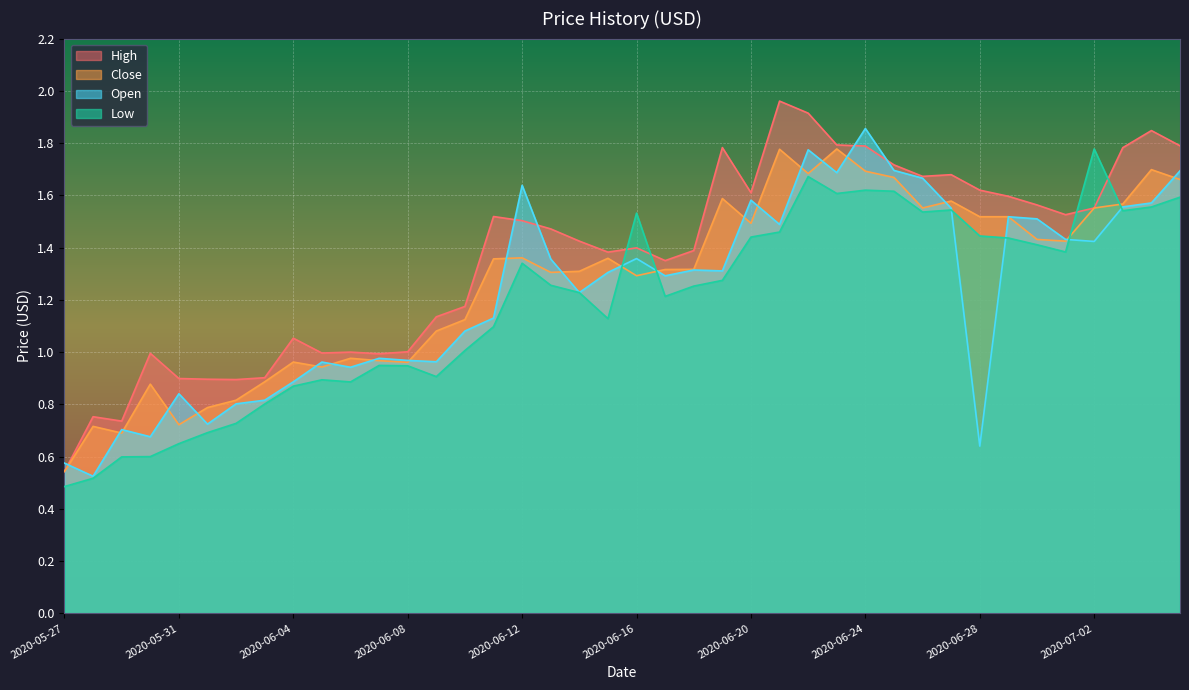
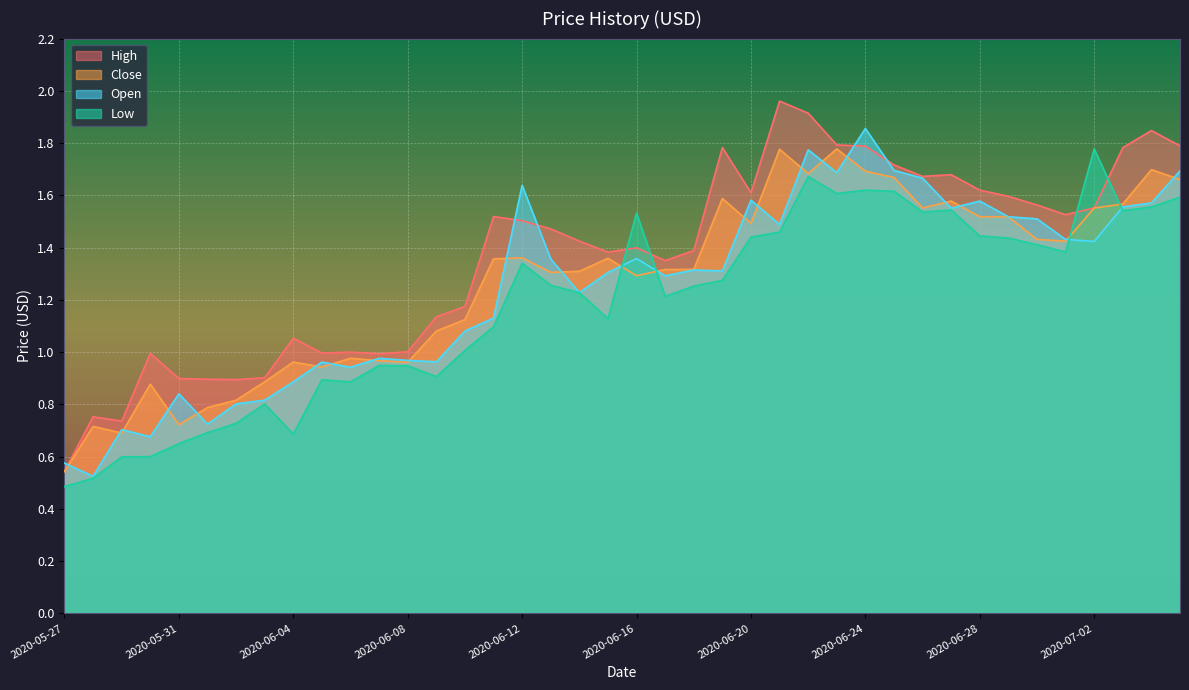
Low, 2020-06-04: 0.87 -> 0.69
Open, 2020-06-28: 0.64 -> 1.58
